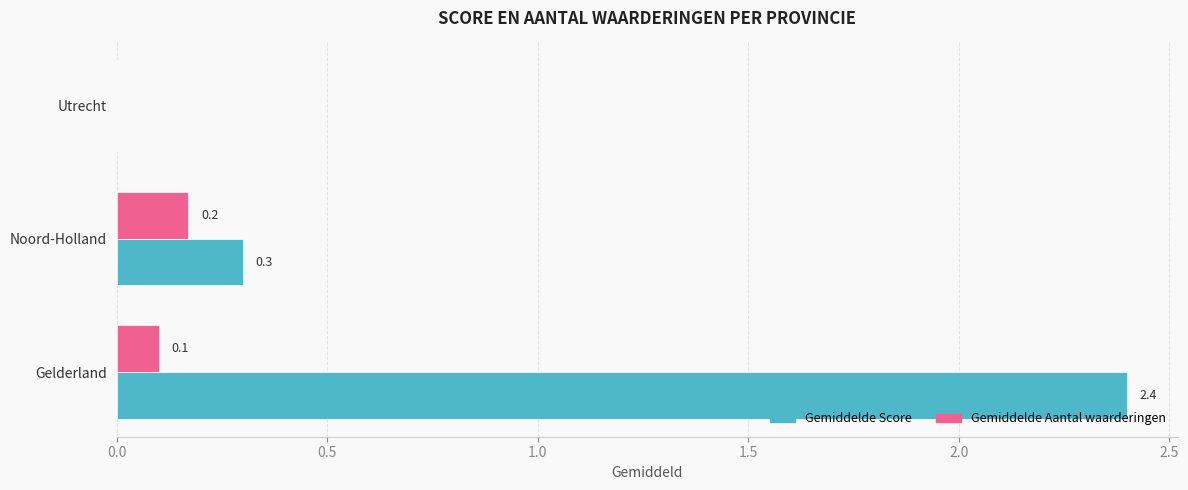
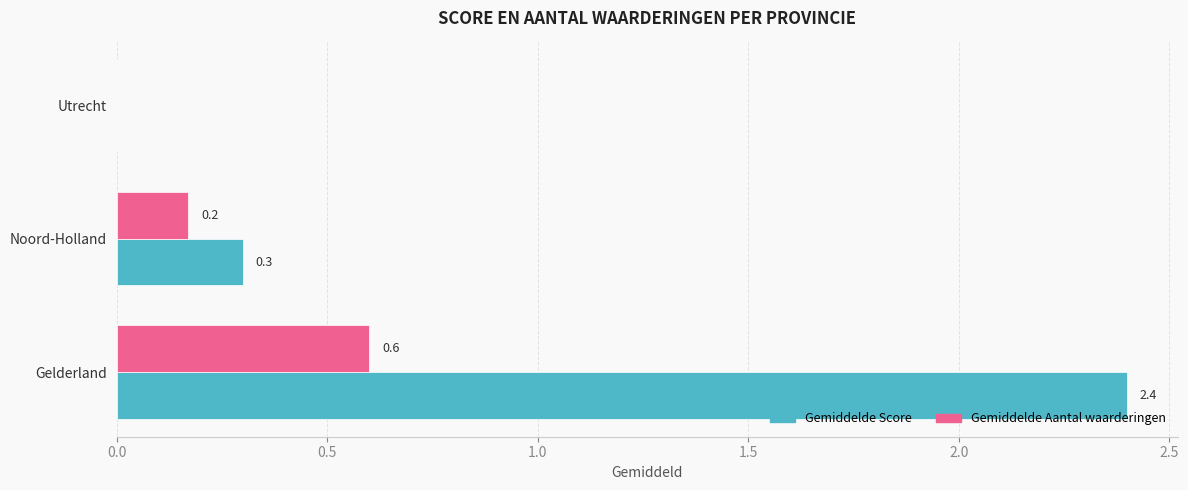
Gemiddelde Aantal waarderingen, Gelderland: 0.1 -> 0.6
